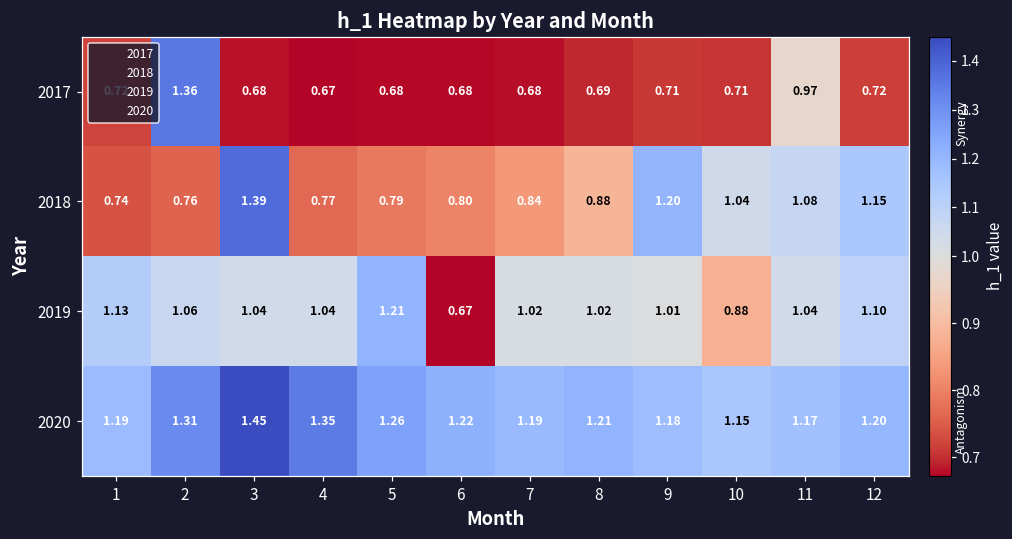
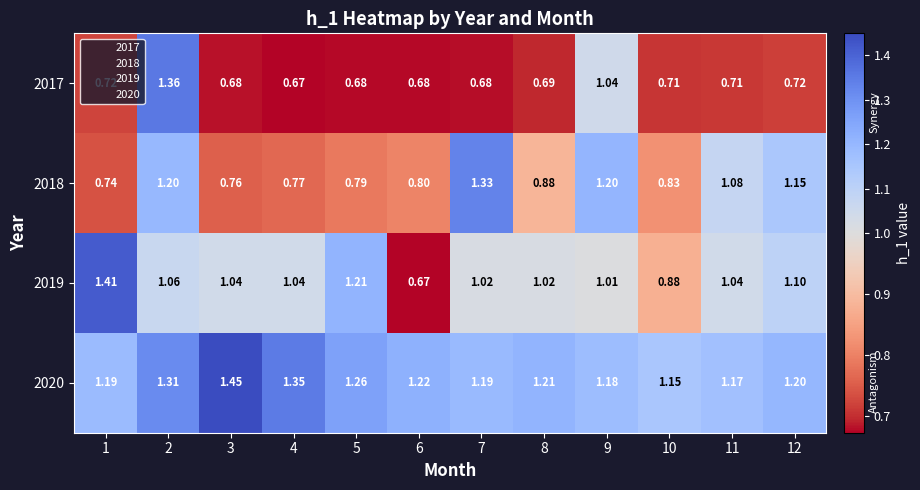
2017, 9: 0.71 -> 1.04
2017, 11: 0.97 -> 0.71
2018, 2: 0.76 -> 1.20
2018, 3: 1.39 -> 0.76
2018, 7: 0.84 -> 1.33
2018, 10: 1.04 -> 0.83
2019, 1: 1.13 -> 1.41
